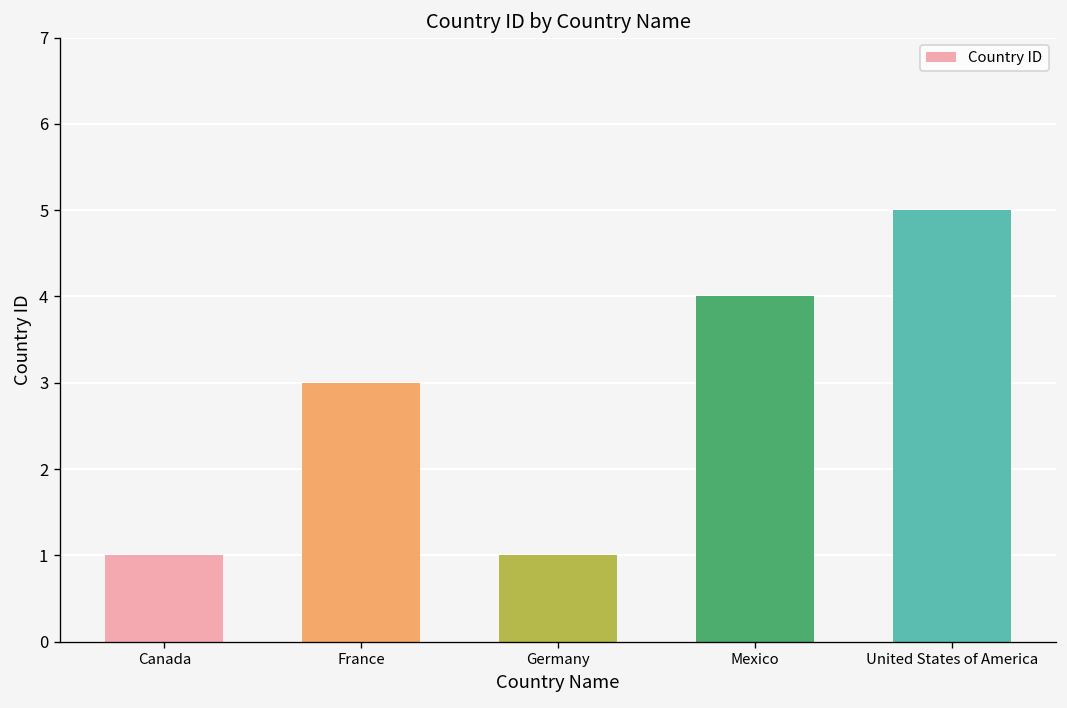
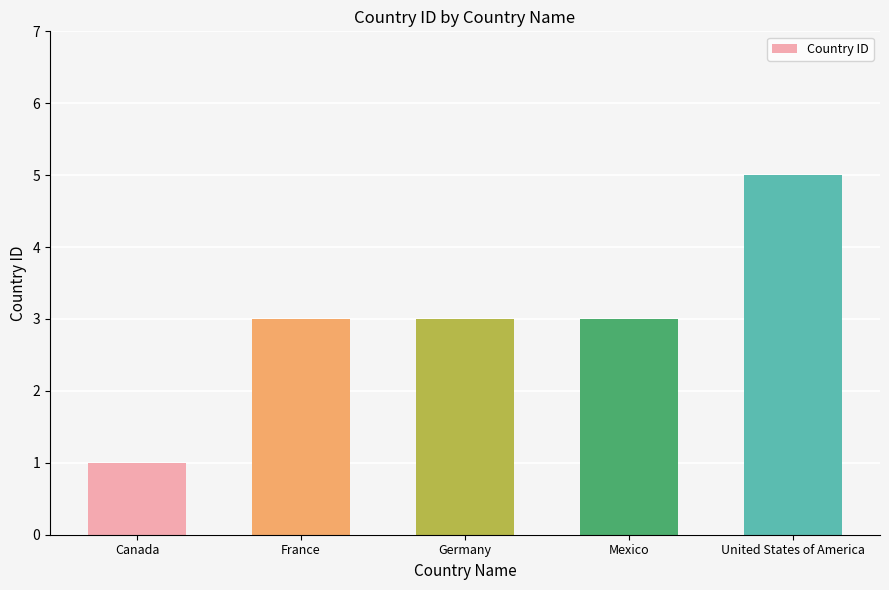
Germany: 1 -> 3
Mexico: 4 -> 3
